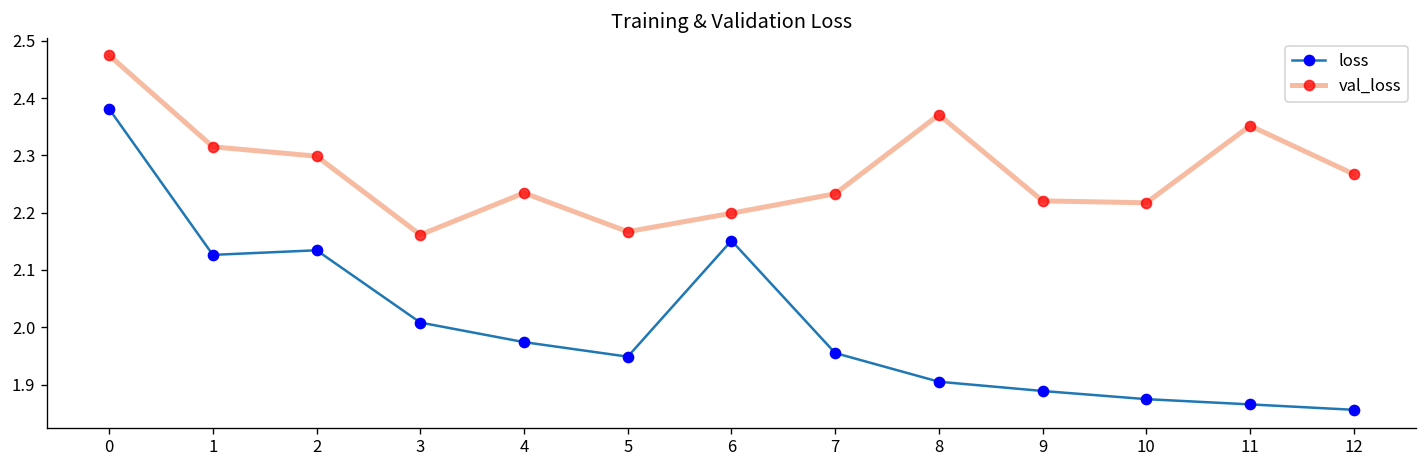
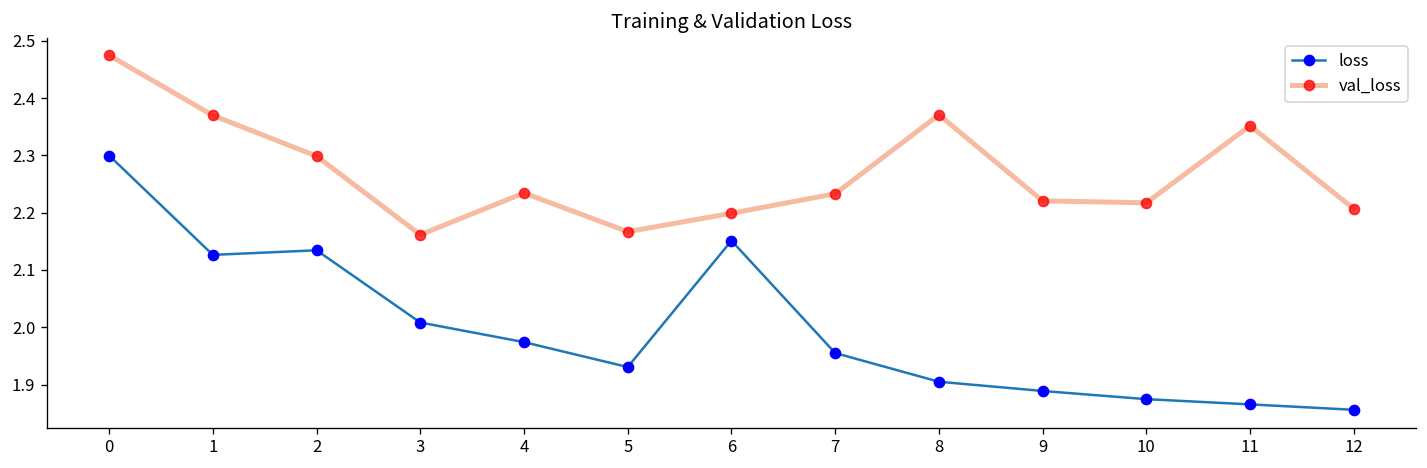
loss, 0: 2.38 -> 2.30
val_loss, 1: 2.32 -> 2.37
loss, 5: 1.95 -> 1.93
val_loss, 12: 2.27 -> 2.21
